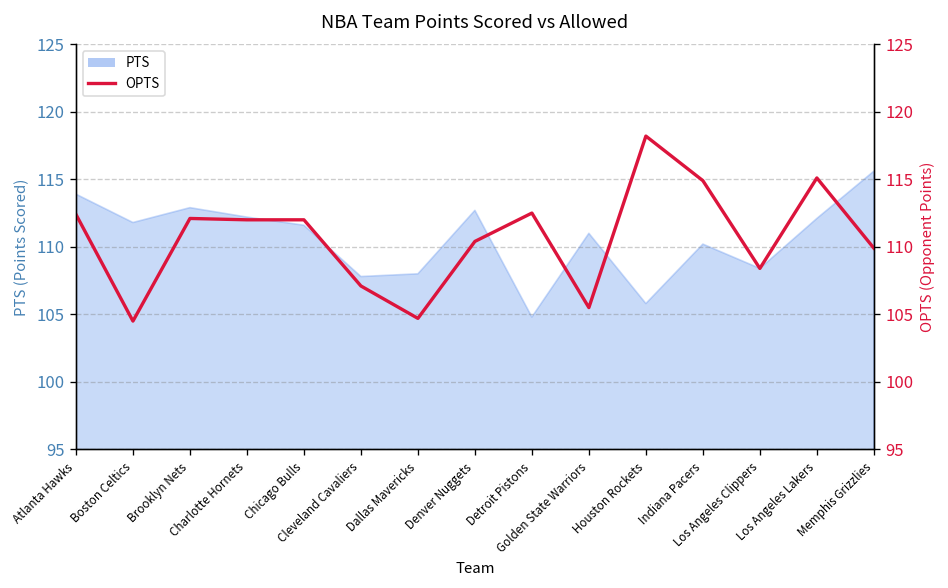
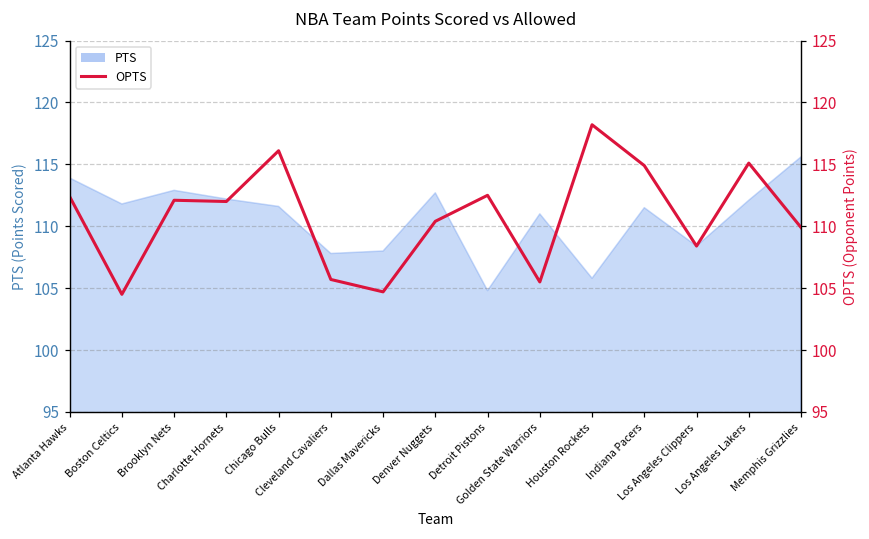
PTS, Indiana Pacers: 110.2 -> 111.5
OPTS, Chicago Bulls: 112.0 -> 116.1
OPTS, Cleveland Cavaliers: 107.1 -> 105.7
